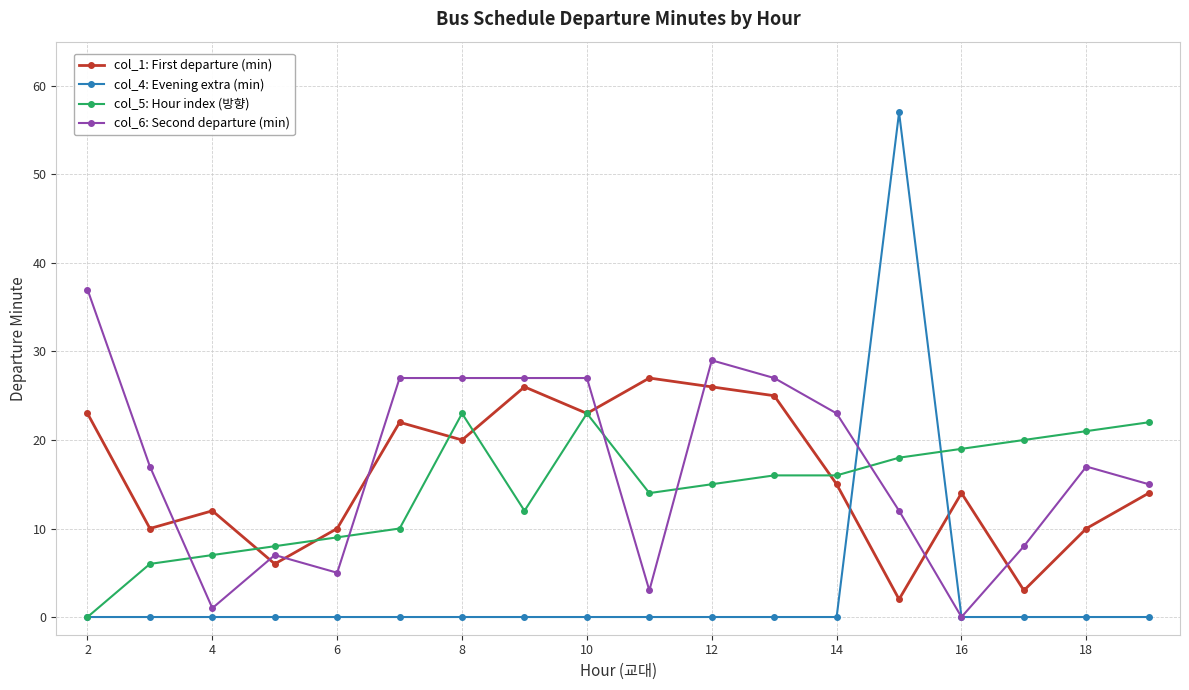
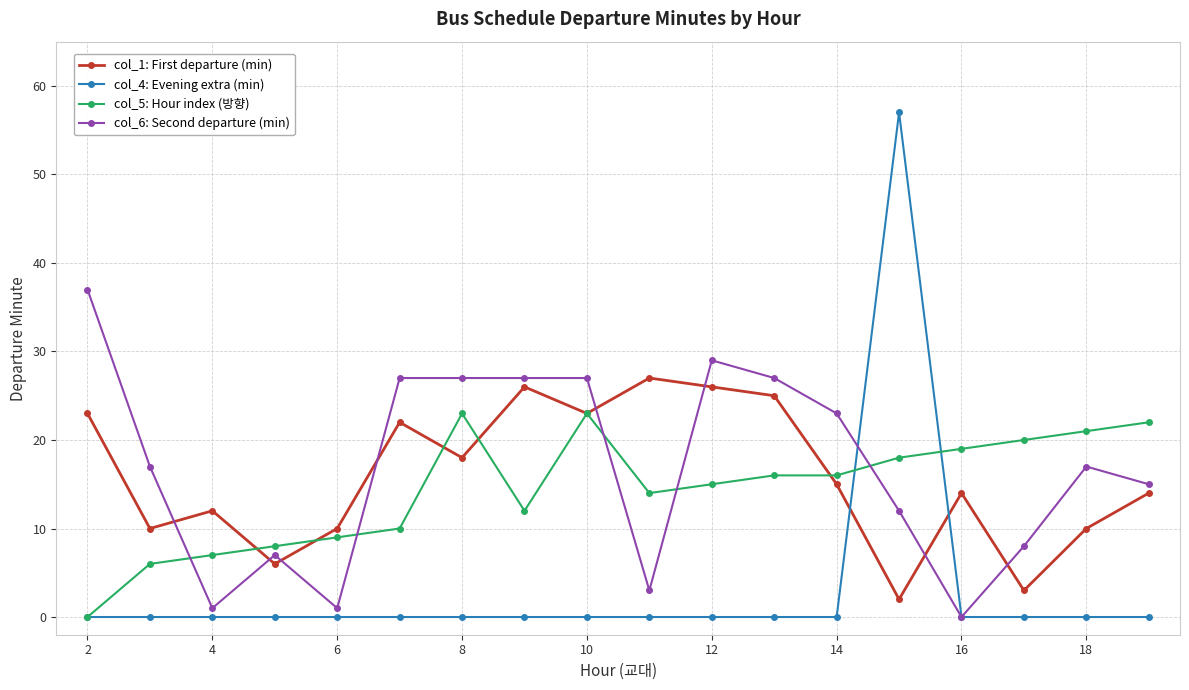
col_6: Second departure (min), 6: 5 -> 1
col_1: First departure (min), 8: 20 -> 18
